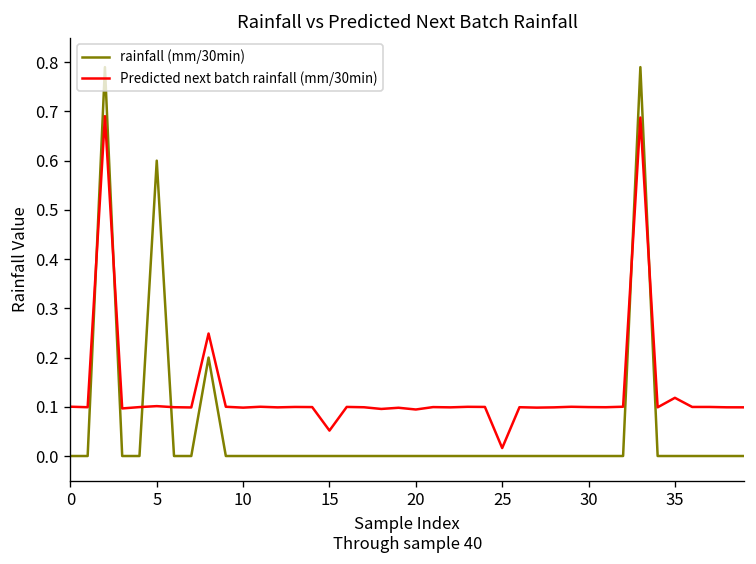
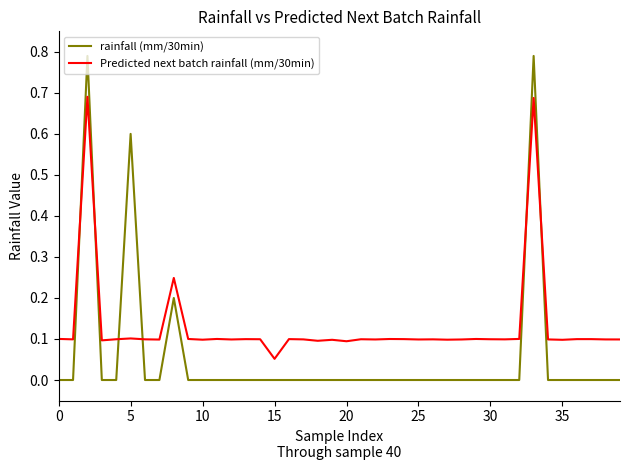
Predicted next batch rainfall (mm/30min), 25: 0.02 -> 0.10
Predicted next batch rainfall (mm/30min), 35: 0.12 -> 0.10
